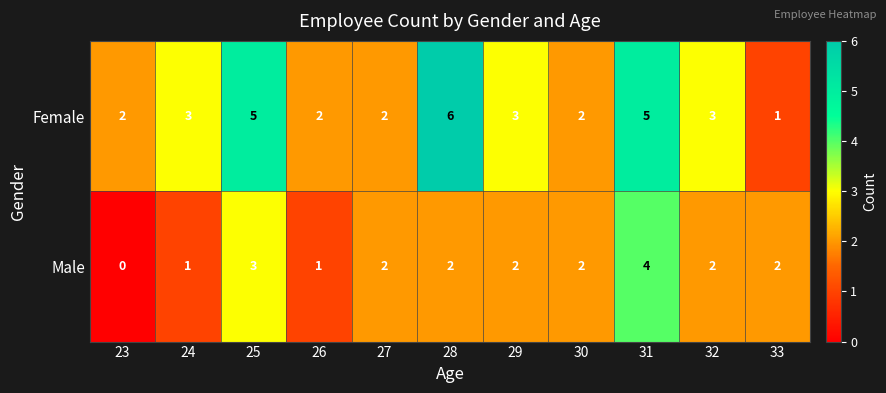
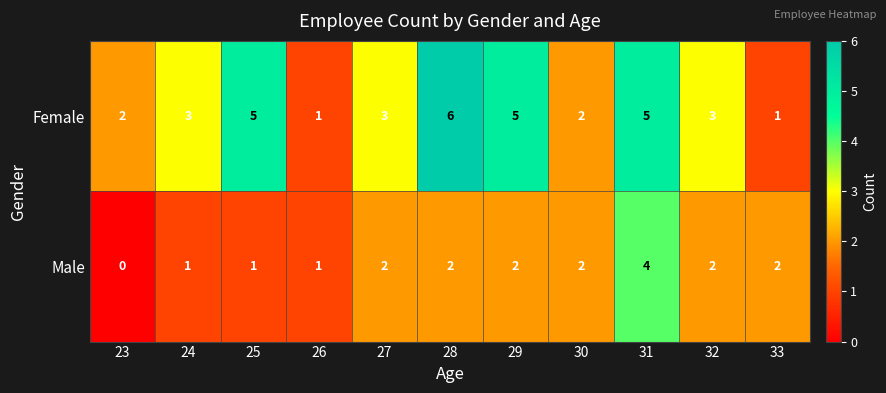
Female, 26: 2 -> 1
Female, 27: 2 -> 3
Female, 29: 3 -> 5
Male, 25: 3 -> 1
